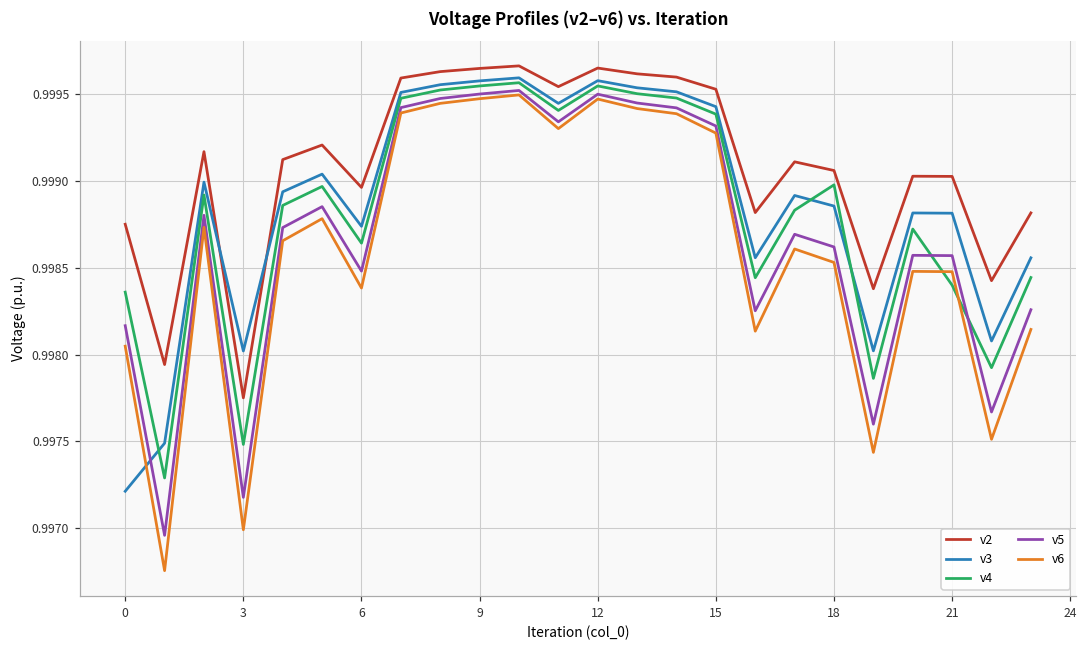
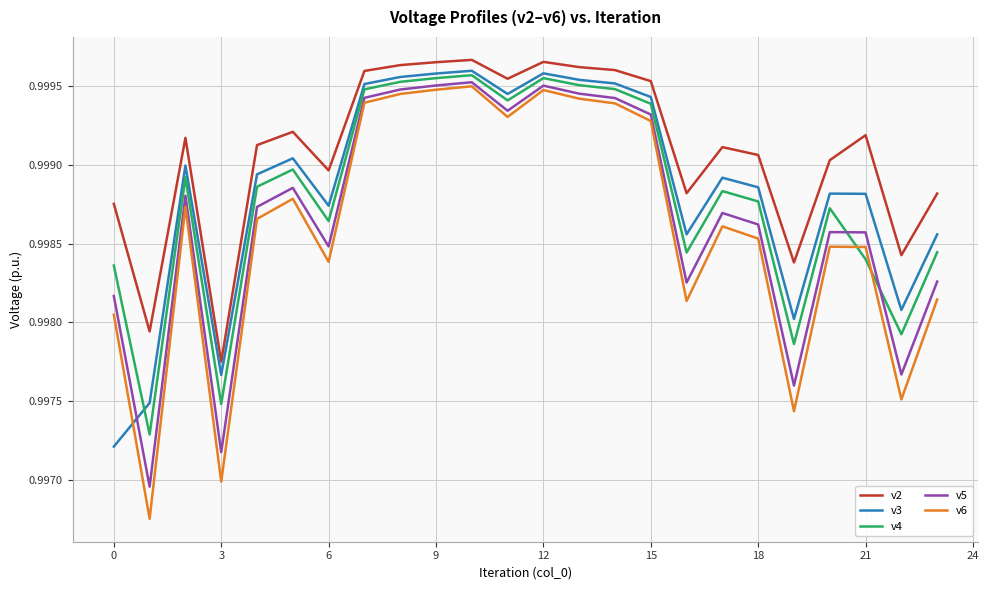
v3, 3: 0.99802 -> 0.99767
v4, 18: 0.99898 -> 0.99877
v2, 21: 0.99903 -> 0.99919
